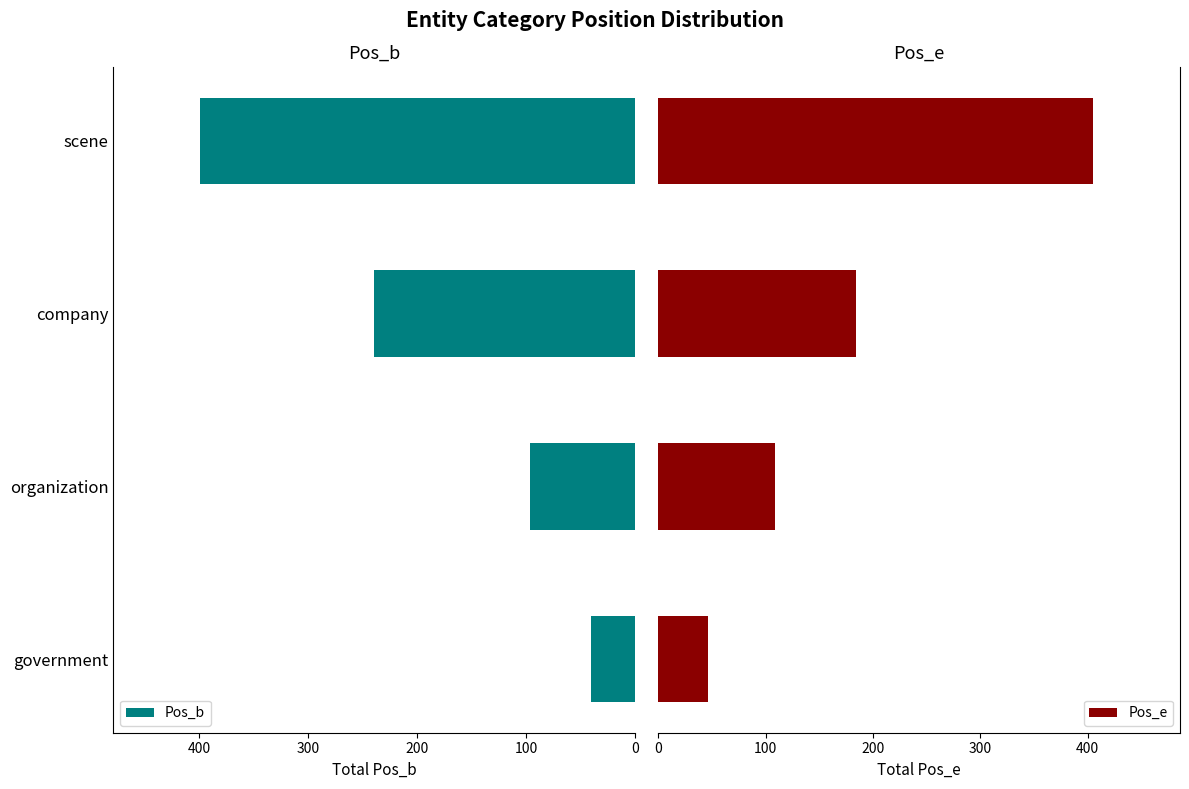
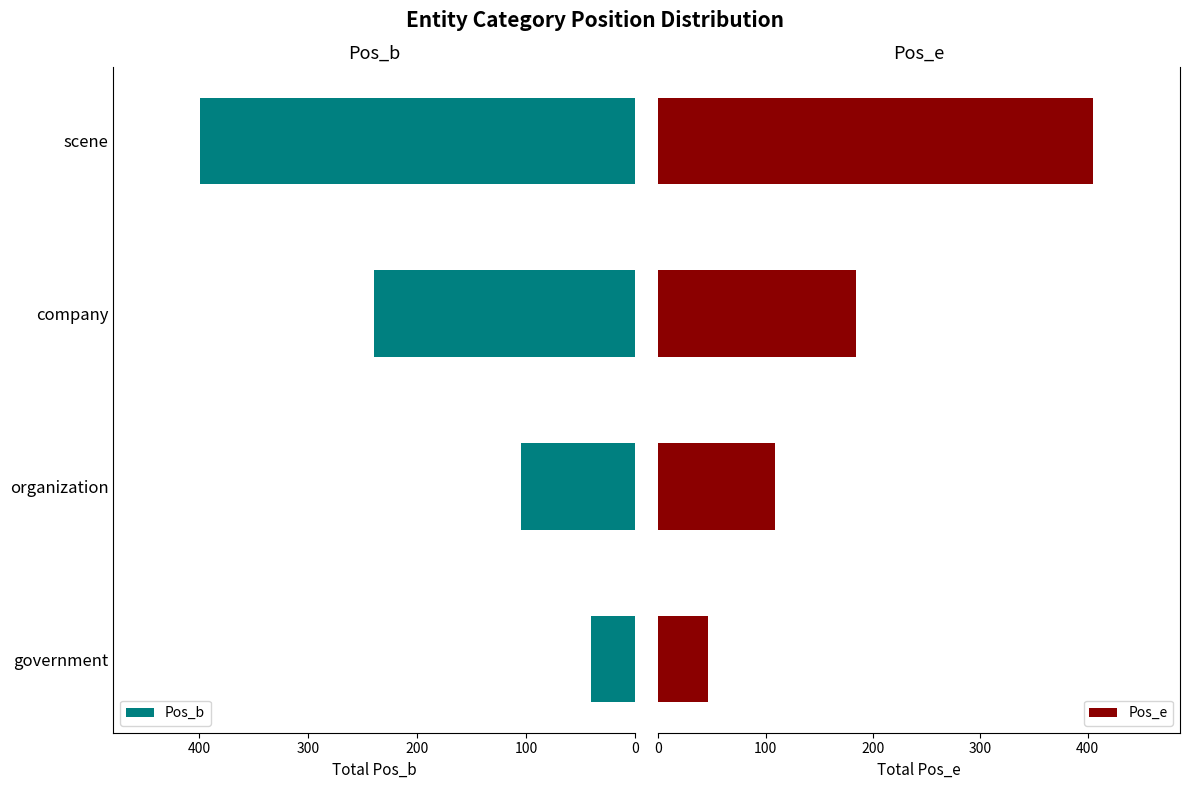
Pos_b, organization: 97 -> 105
